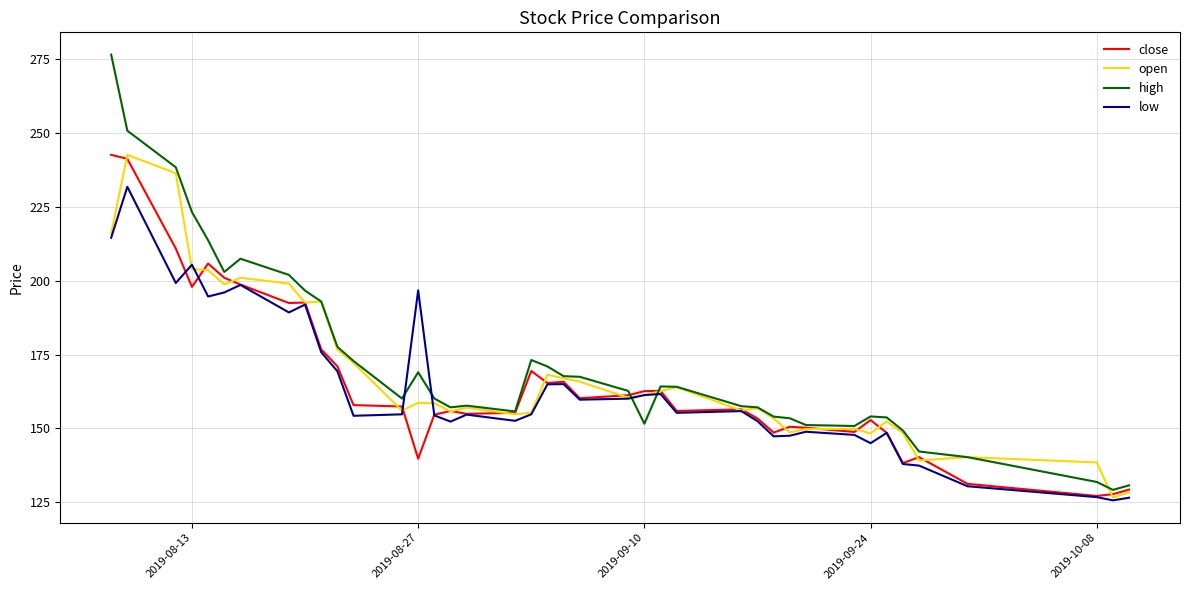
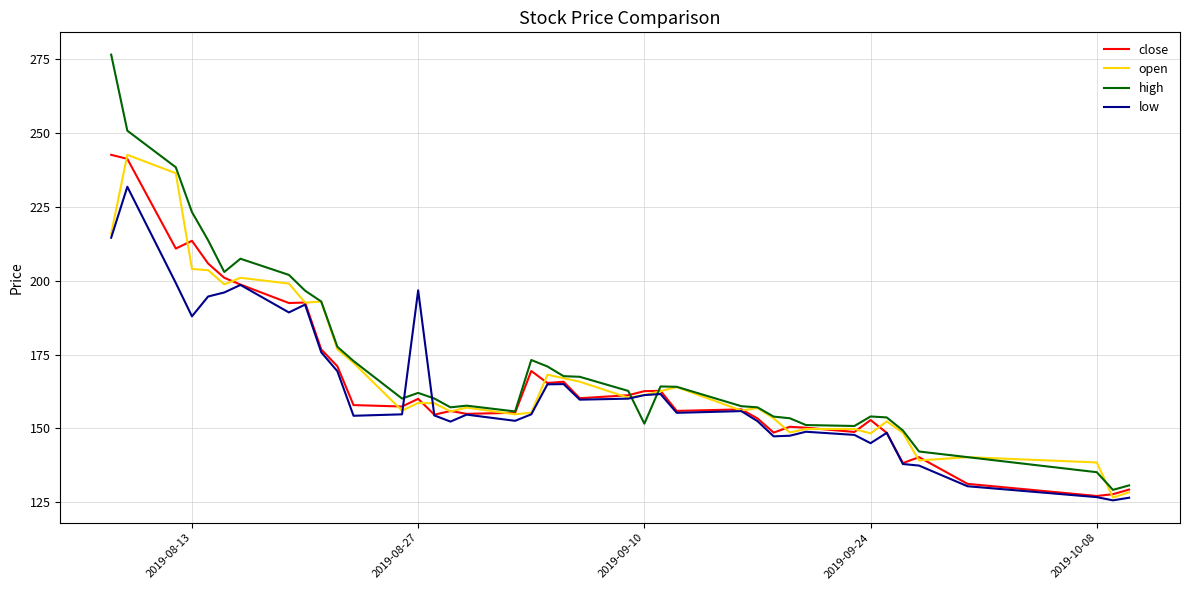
close, 2019-08-13: 198 -> 214
low, 2019-08-13: 205 -> 188
close, 2019-08-27: 140 -> 160
high, 2019-08-27: 169 -> 162
high, 2019-10-08: 132 -> 135
